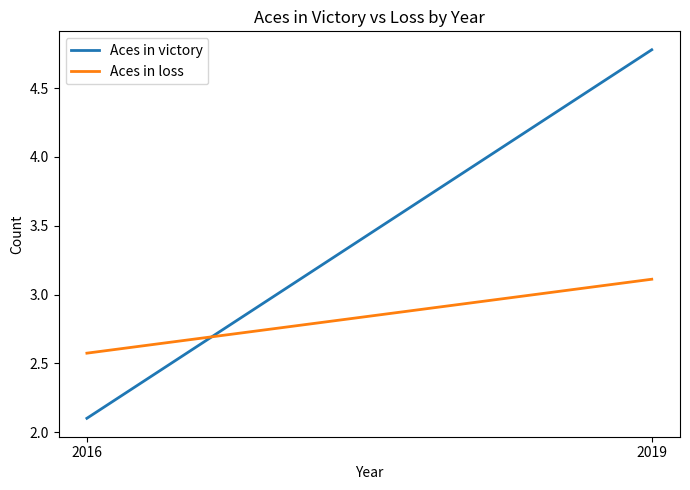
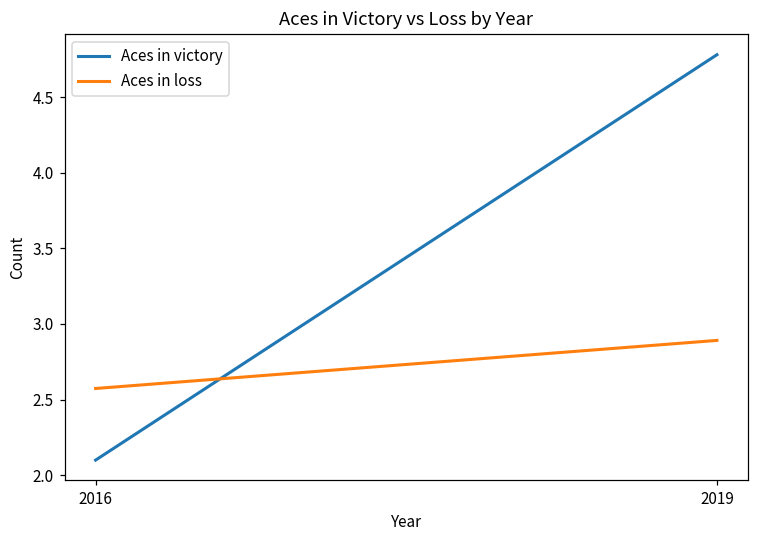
Aces in loss, 2019: 3.11 -> 2.89
